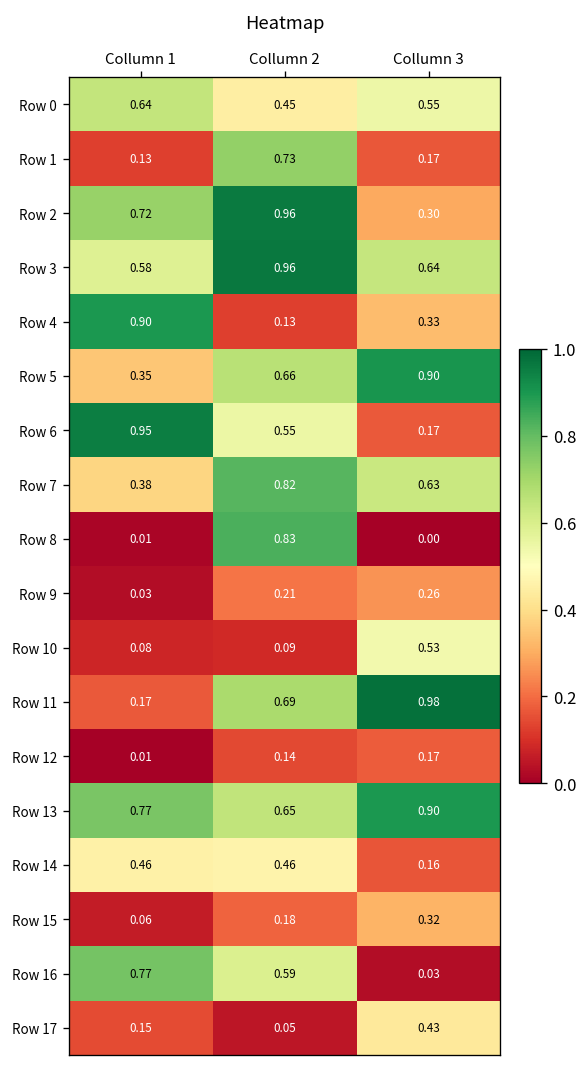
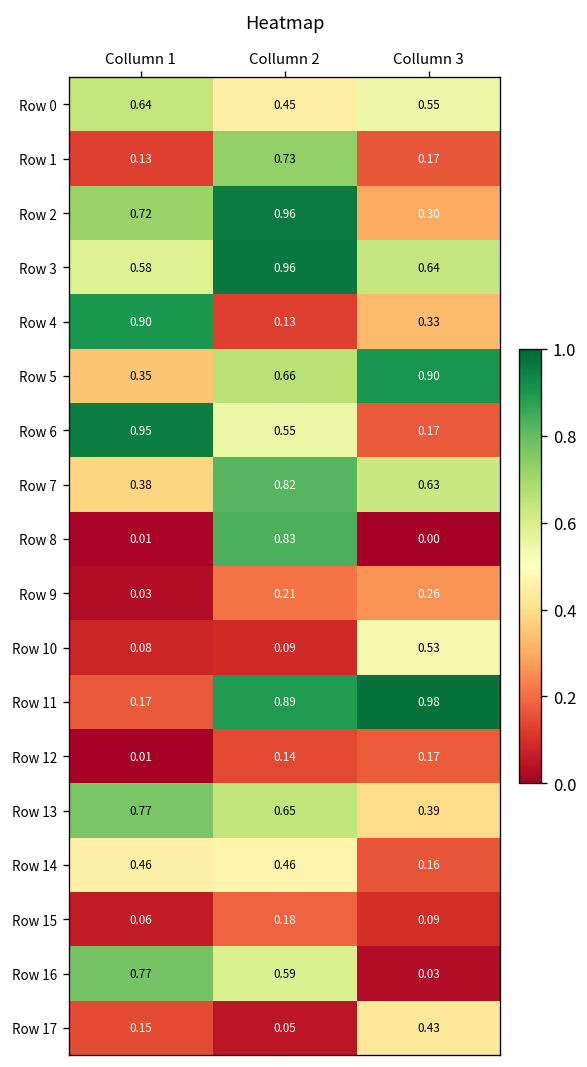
Row 11, Collumn 2: 0.69 -> 0.89
Row 13, Collumn 3: 0.90 -> 0.39
Row 15, Collumn 3: 0.32 -> 0.09
